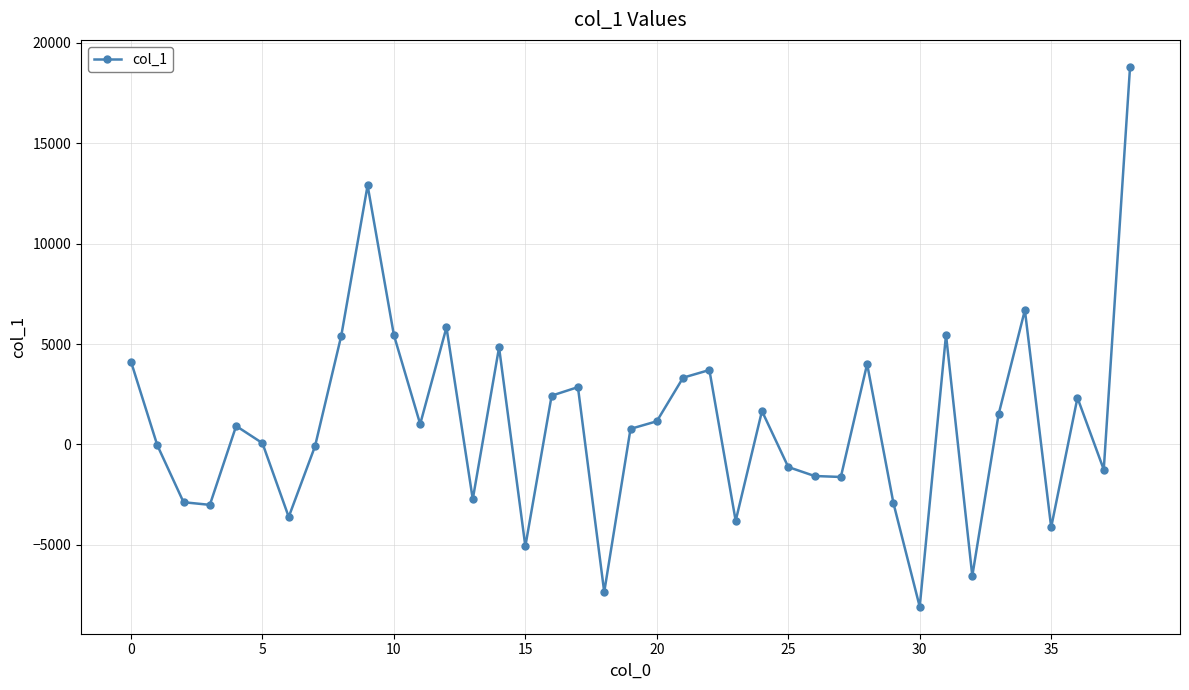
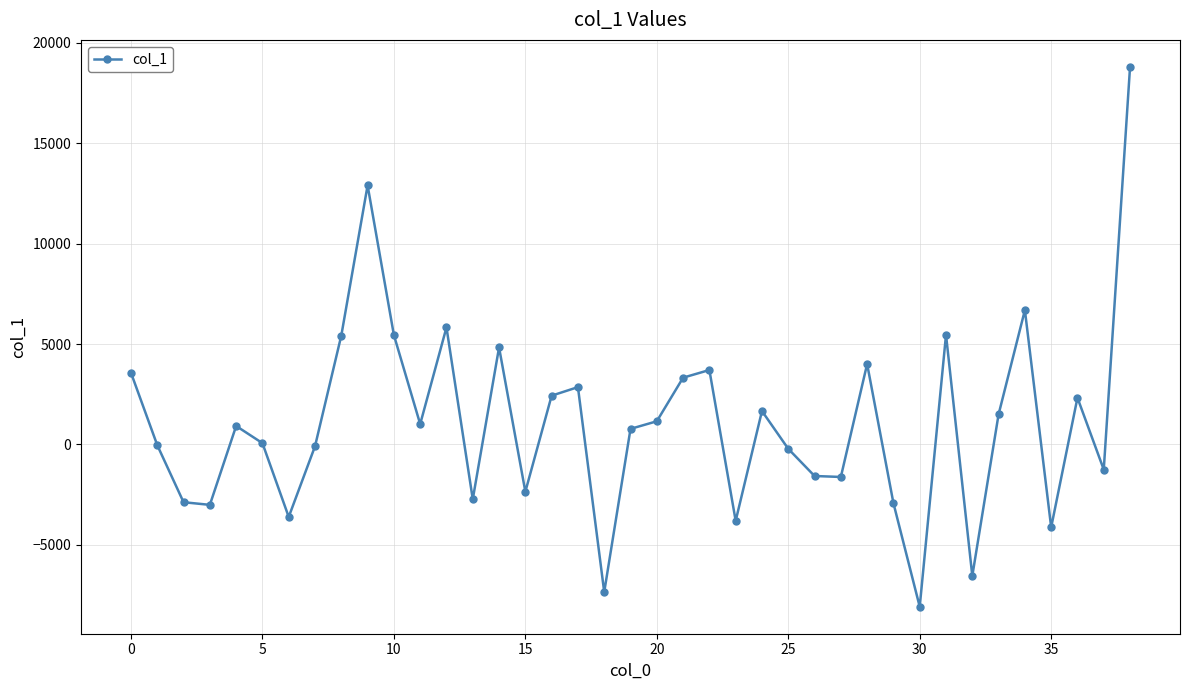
0: 4100 -> 3600
15: -5100 -> -2400
25: -1100 -> -200
